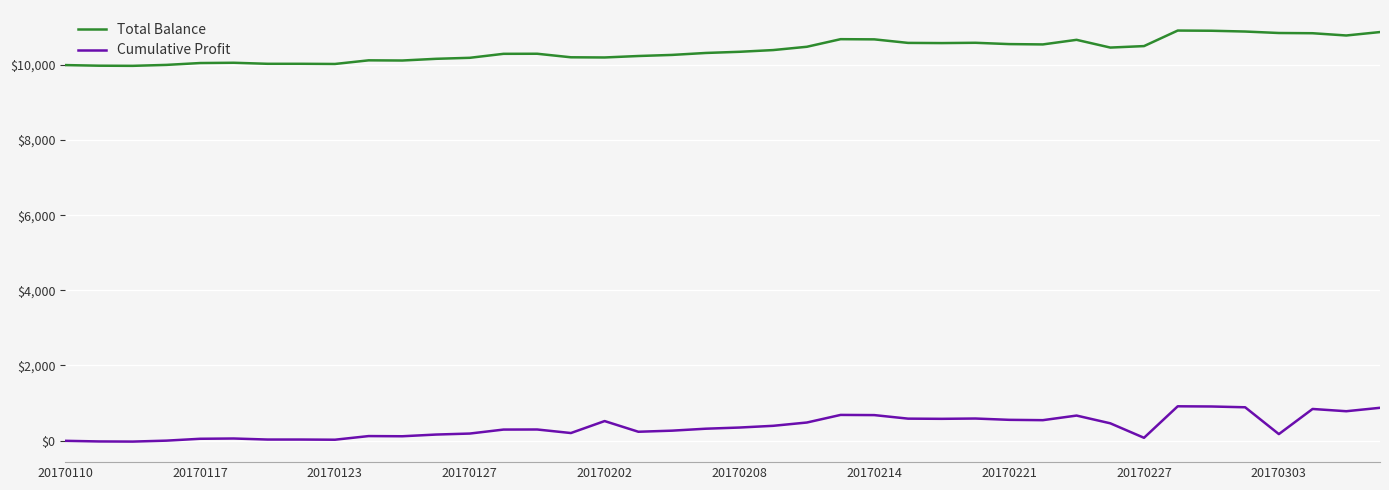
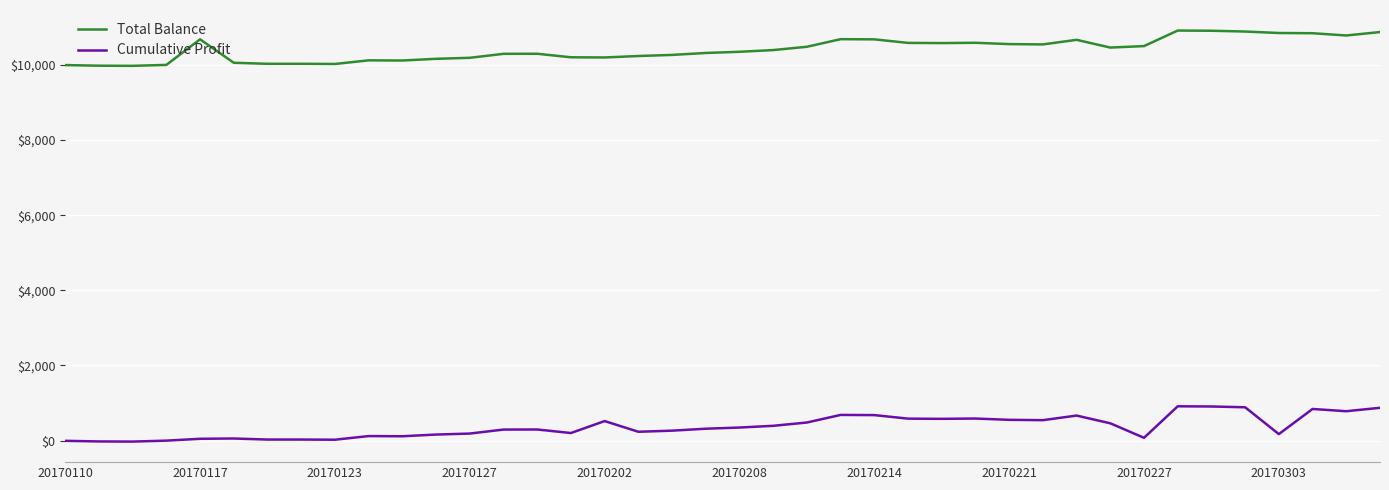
Total Balance, 20170117: $10,000 -> $10,700
